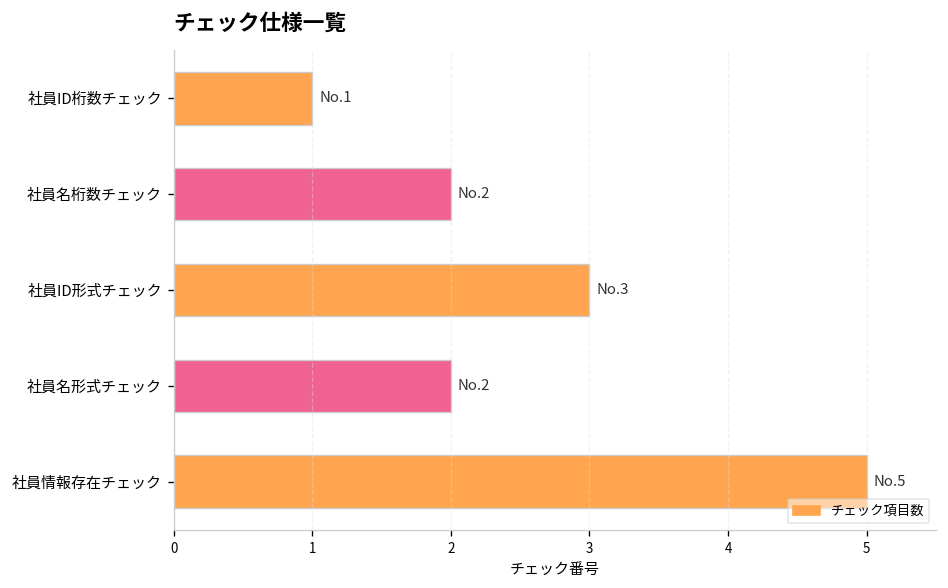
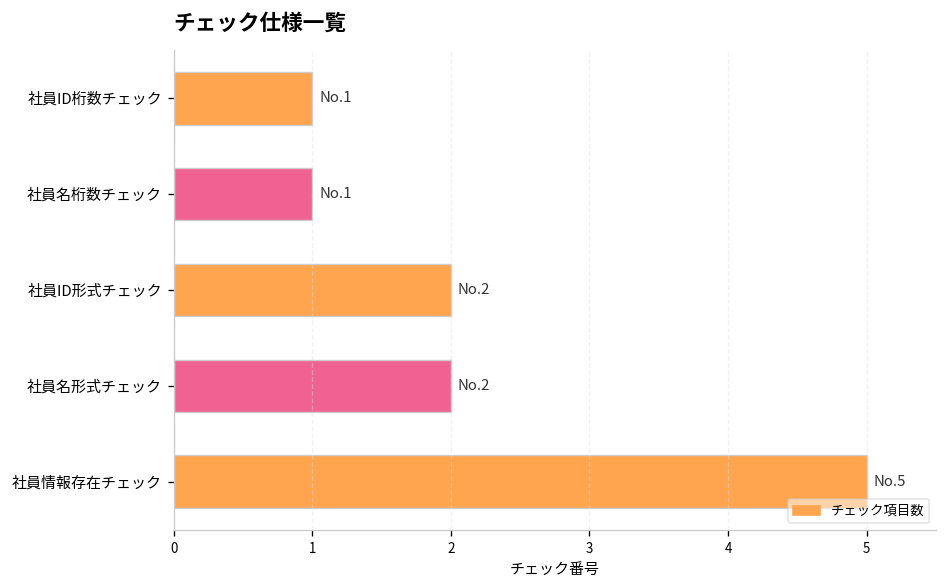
社員名桁数チェック: 2 -> 1
社員ID形式チェック: 3 -> 2
